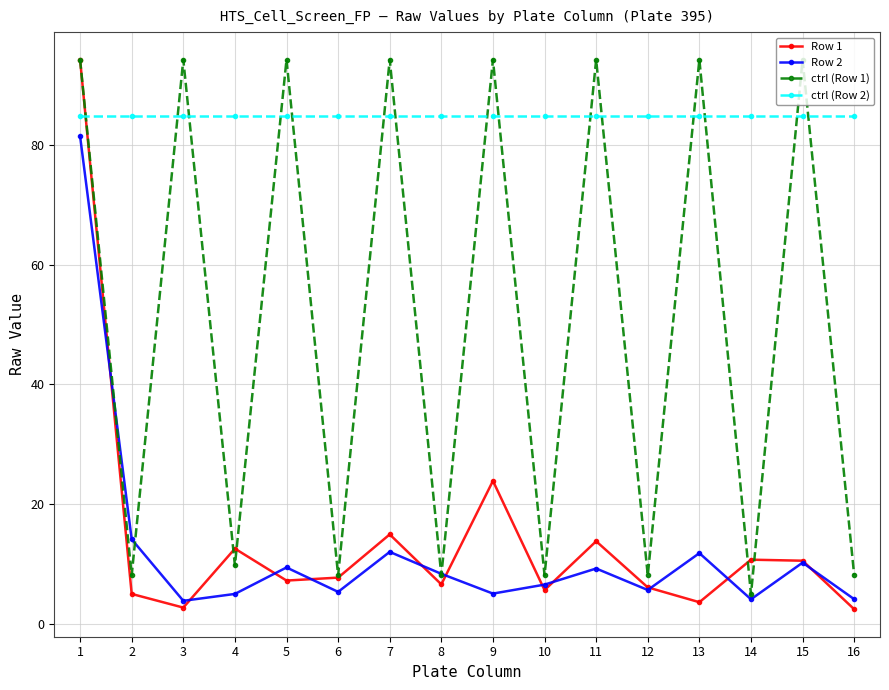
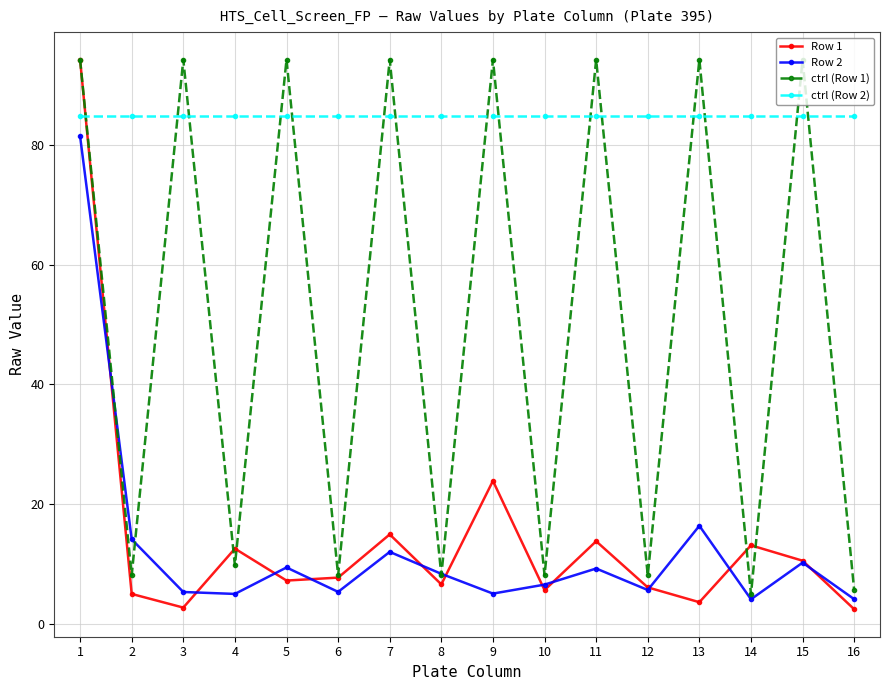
Row 2, 3: 4 -> 5
Row 2, 13: 12 -> 16
Row 1, 14: 11 -> 13
ctrl (Row 1), 16: 8 -> 6
